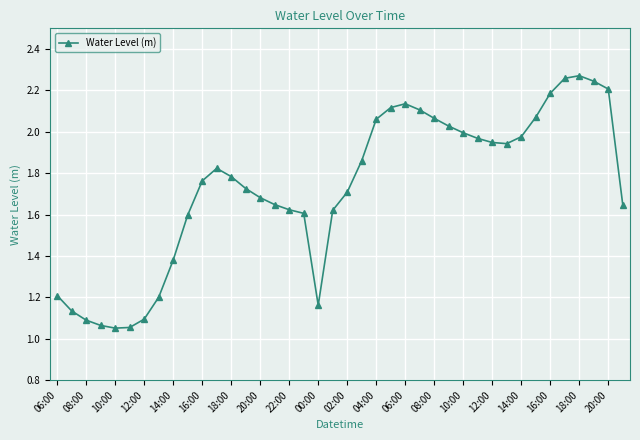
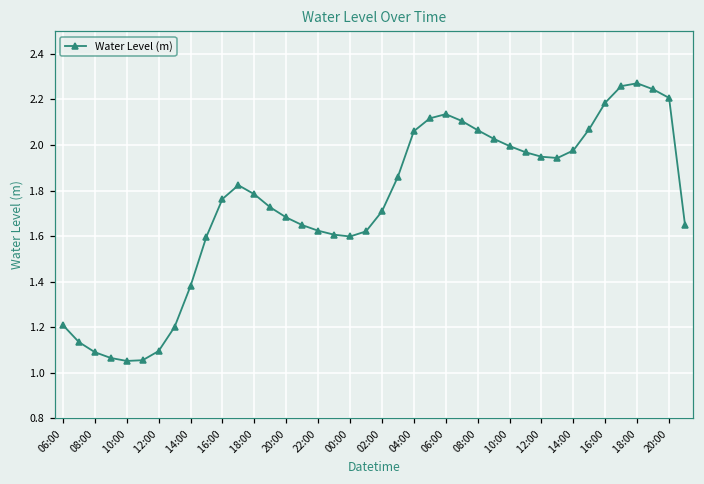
00:00: 1.16 -> 1.60
